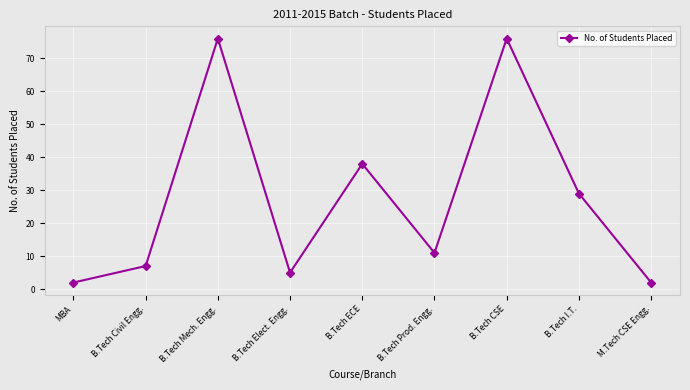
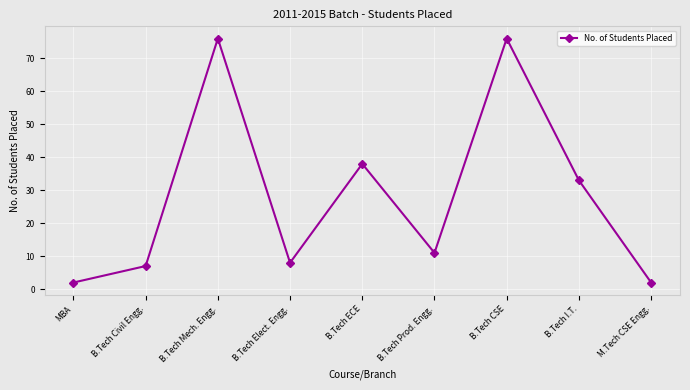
B.Tech Elect. Engg.: 5 -> 8
B.Tech I.T.: 29 -> 33
